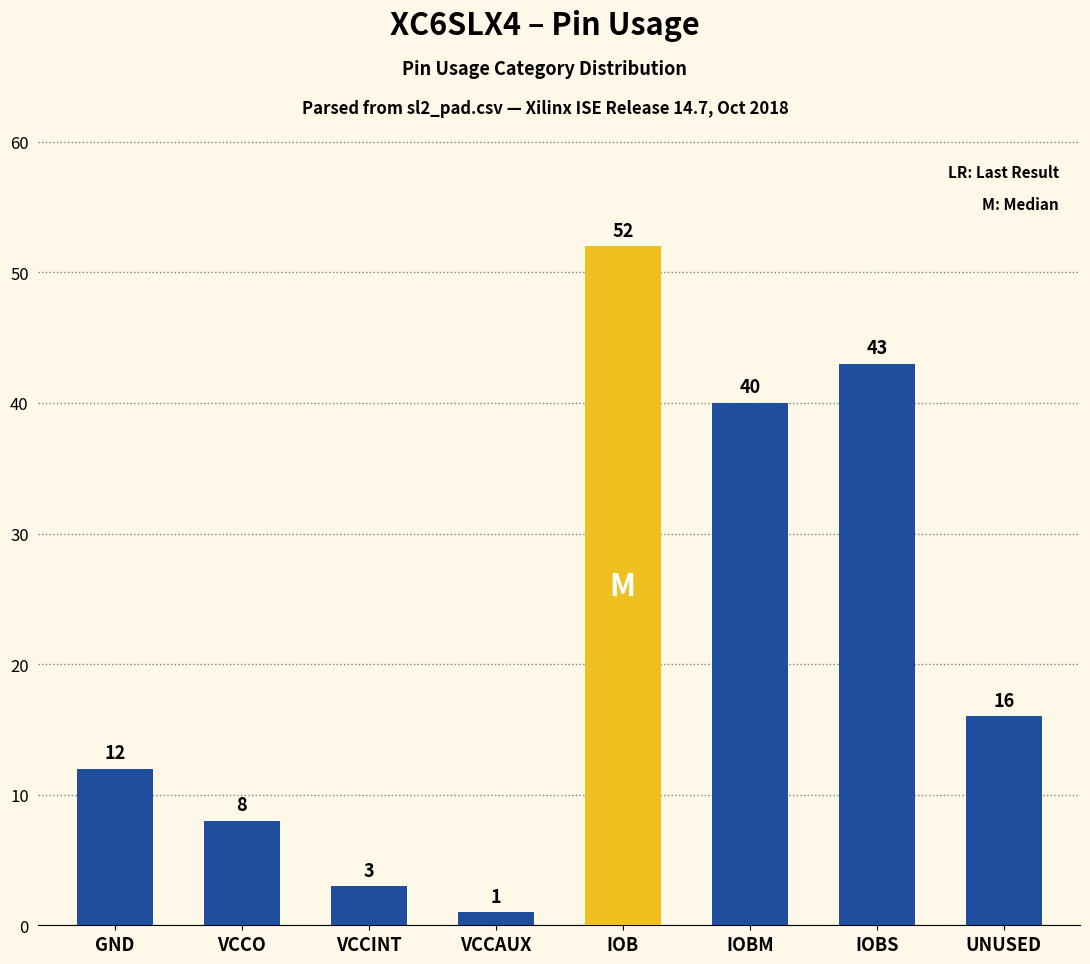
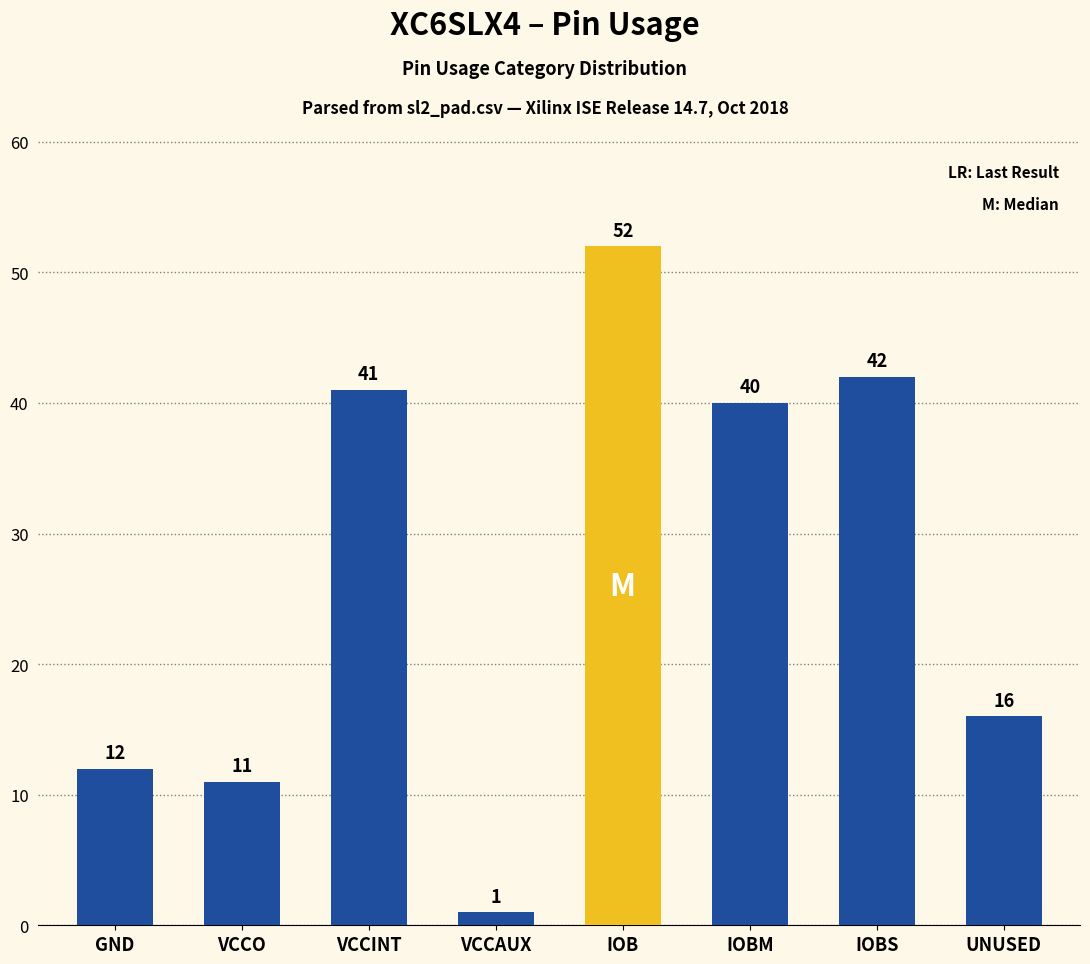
VCCO: 8 -> 11
VCCINT: 3 -> 41
IOBS: 43 -> 42
